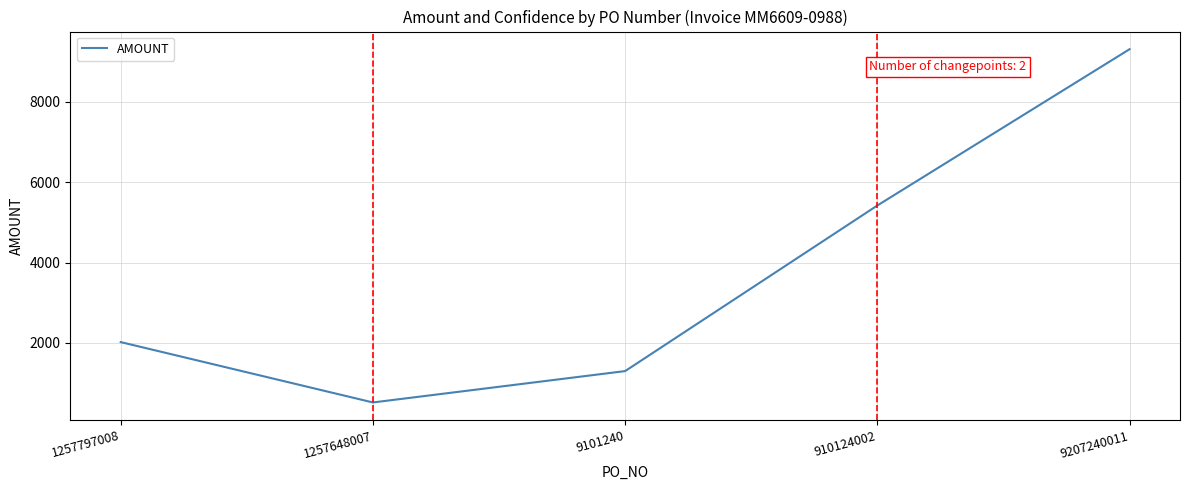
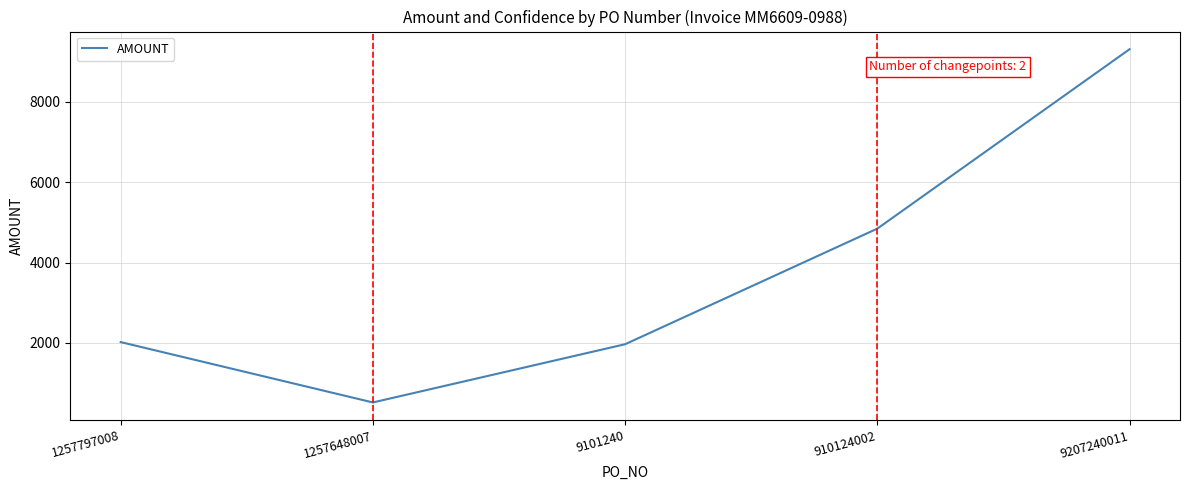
9101240: 1300 -> 2000
910124002: 5400 -> 4800
